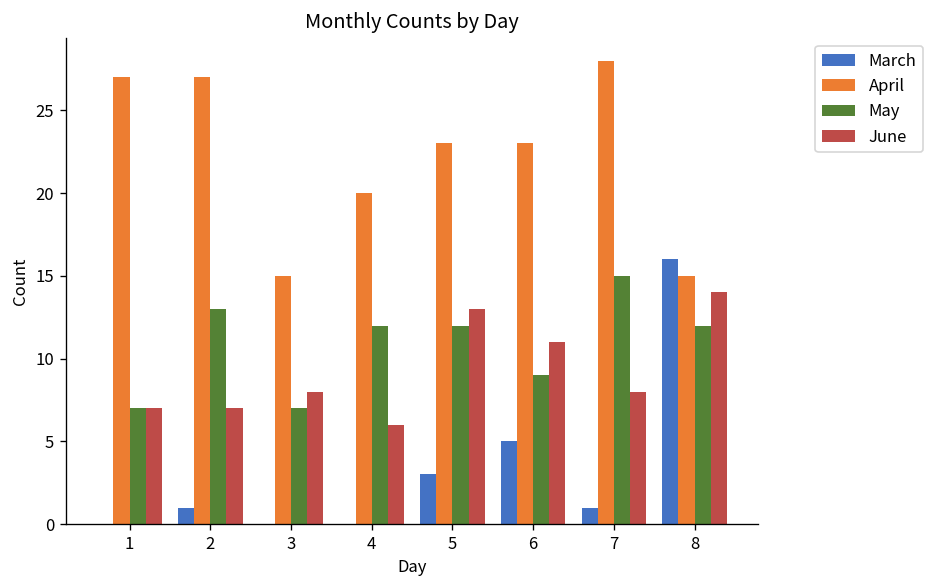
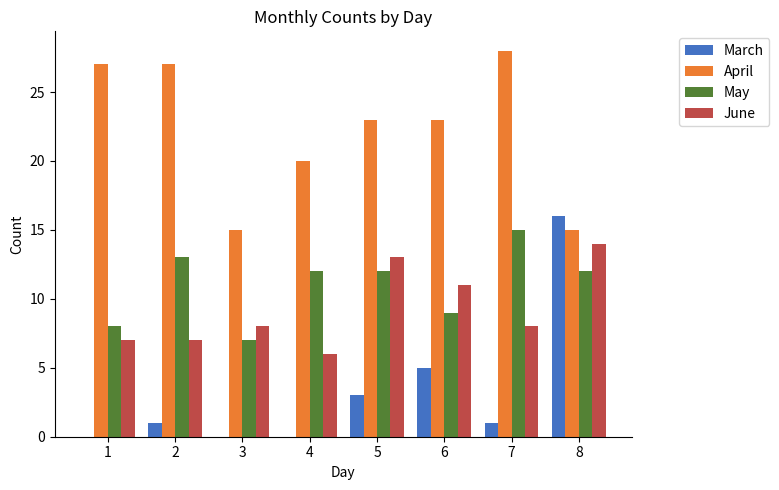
May, 1: 7 -> 8
